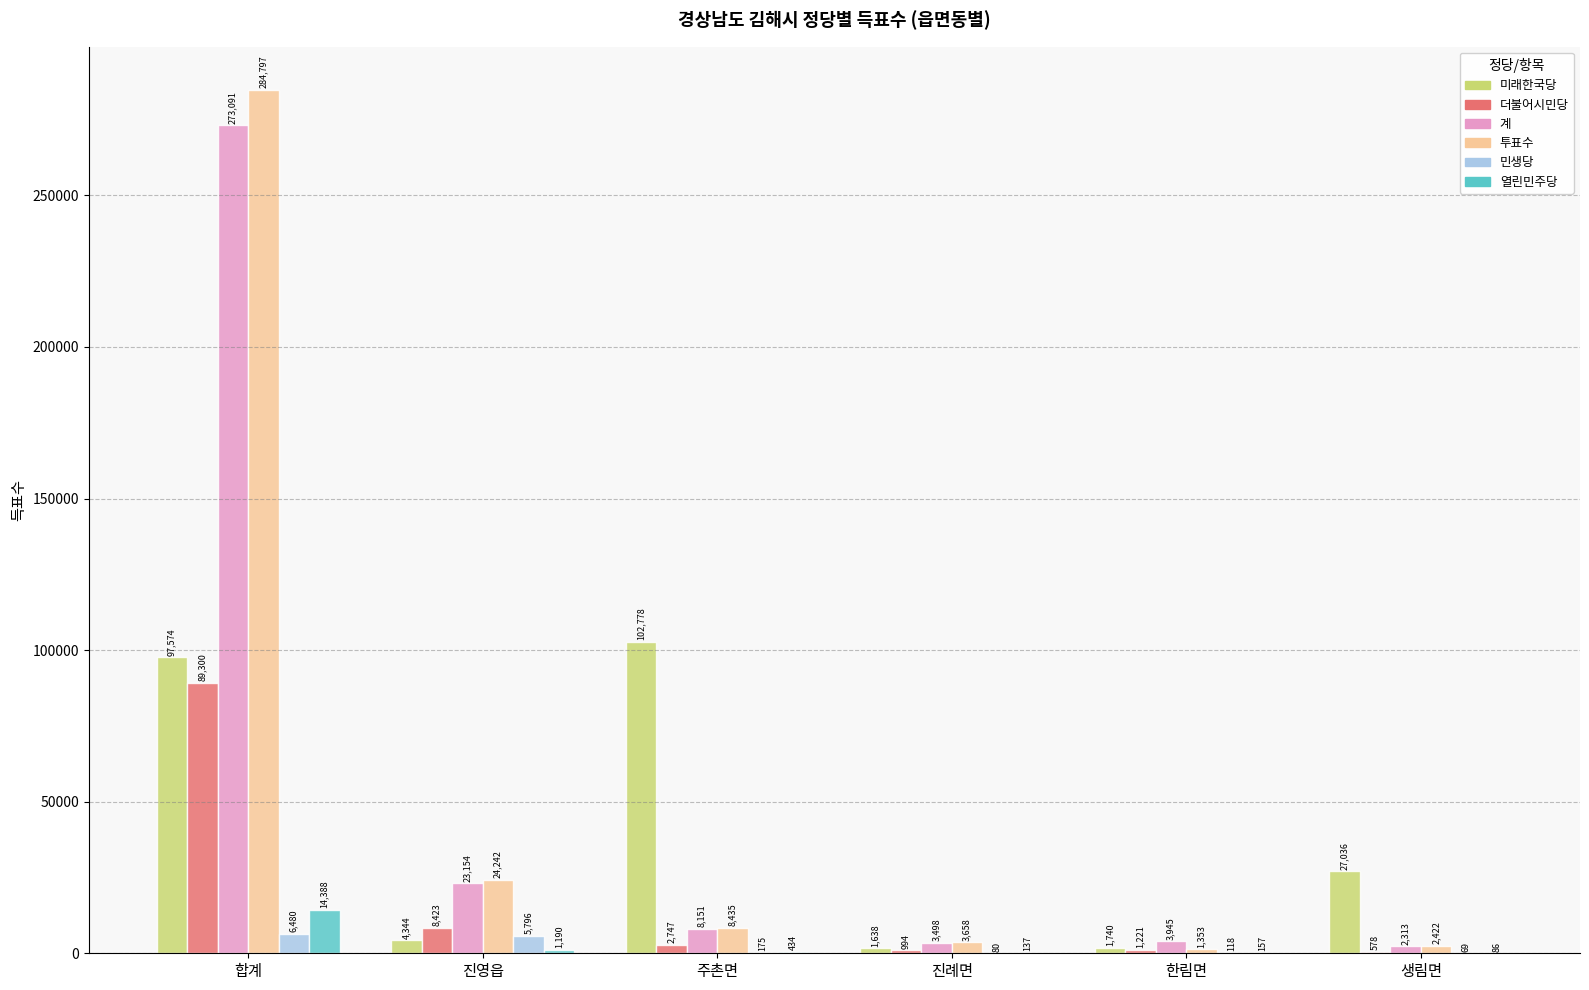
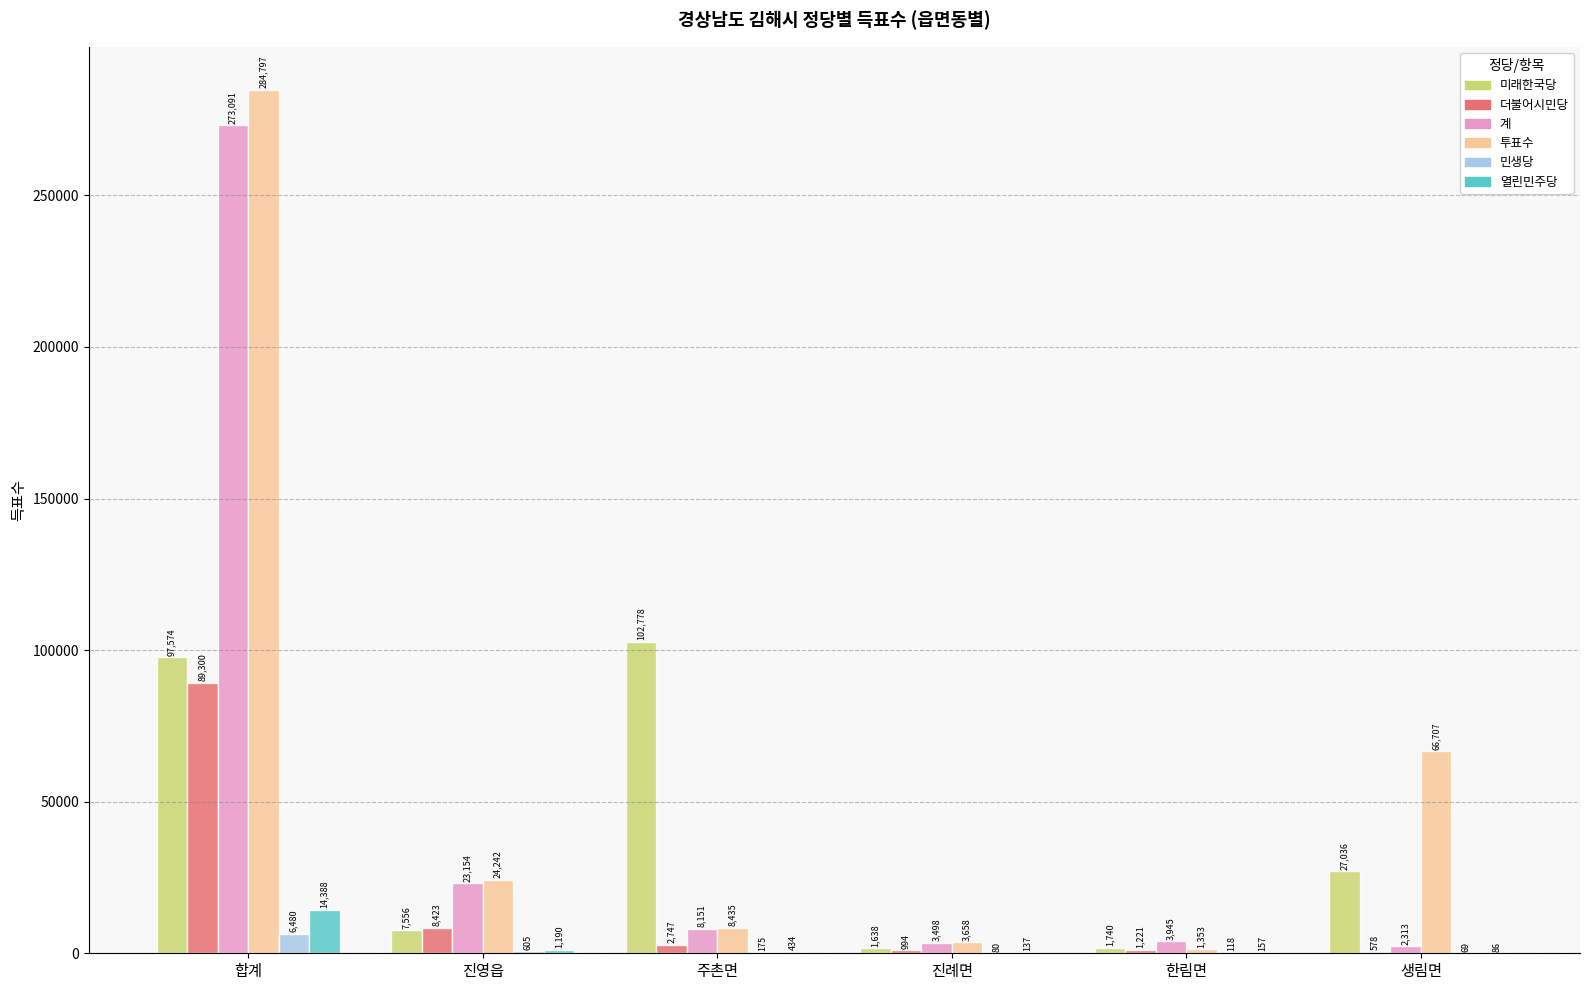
미래한국당, 진영읍: 4,344 -> 7,556
민생당, 진영읍: 5,796 -> 605
투표수, 생림면: 2,422 -> 66,707
